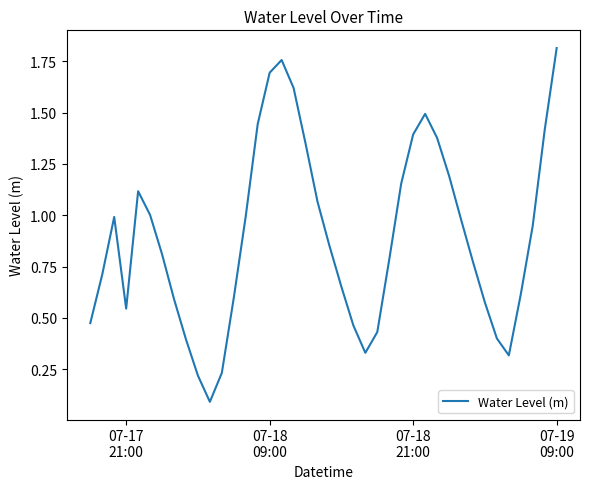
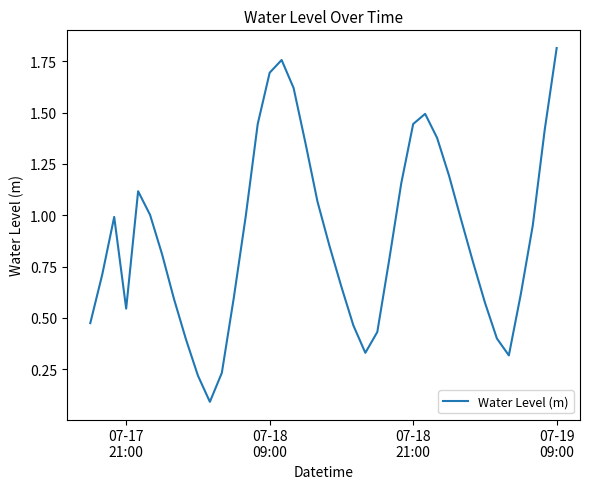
07-18 21:00: 1.39 -> 1.44
